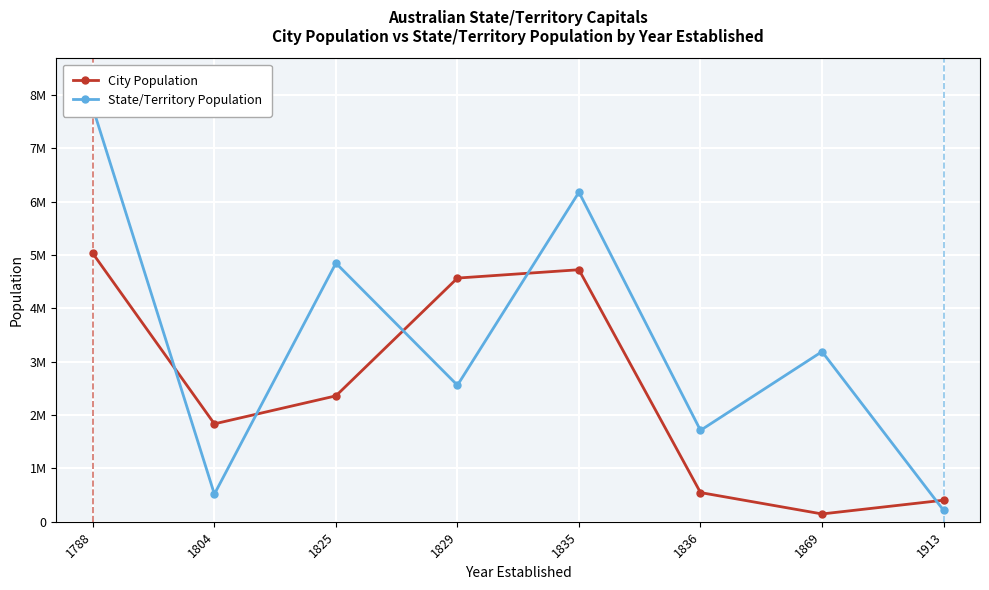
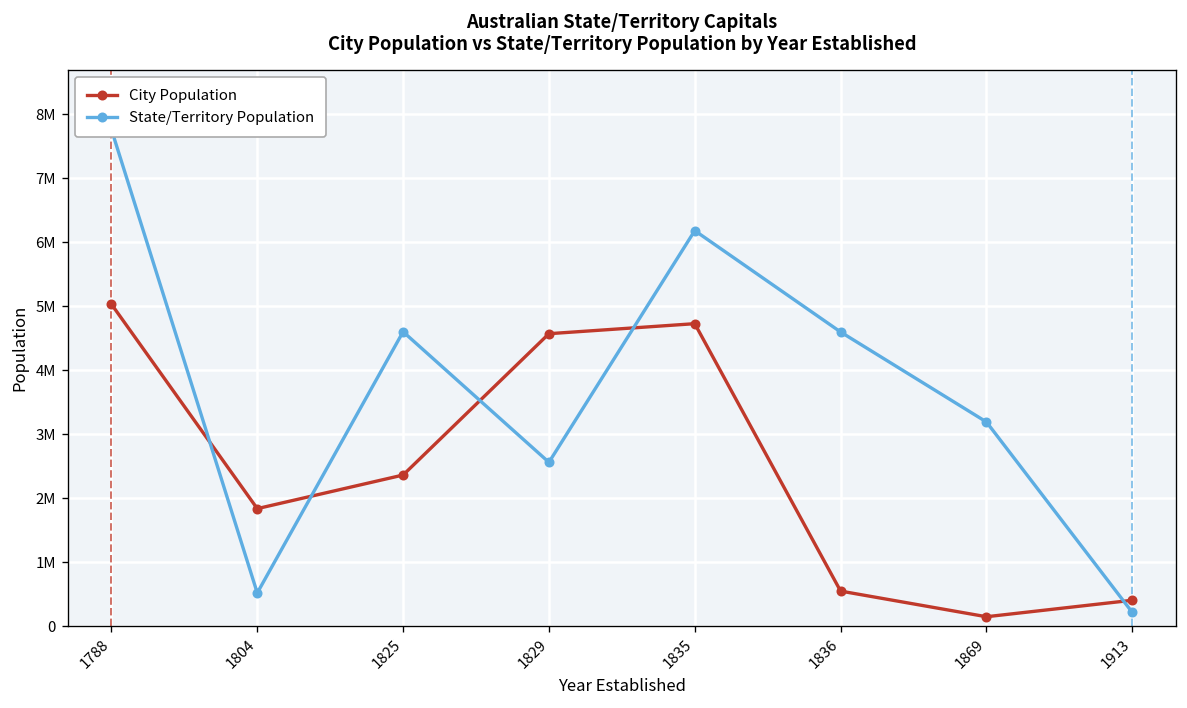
State/Territory Population, 1825: 4800000 -> 4600000
State/Territory Population, 1836: 1700000 -> 4600000
